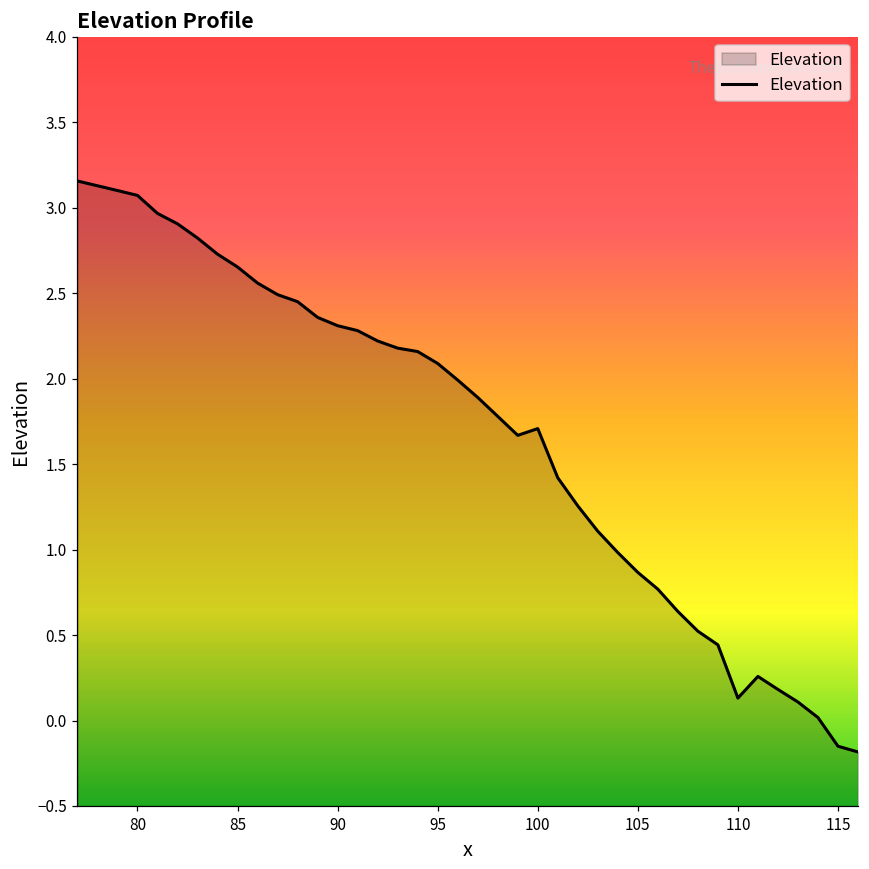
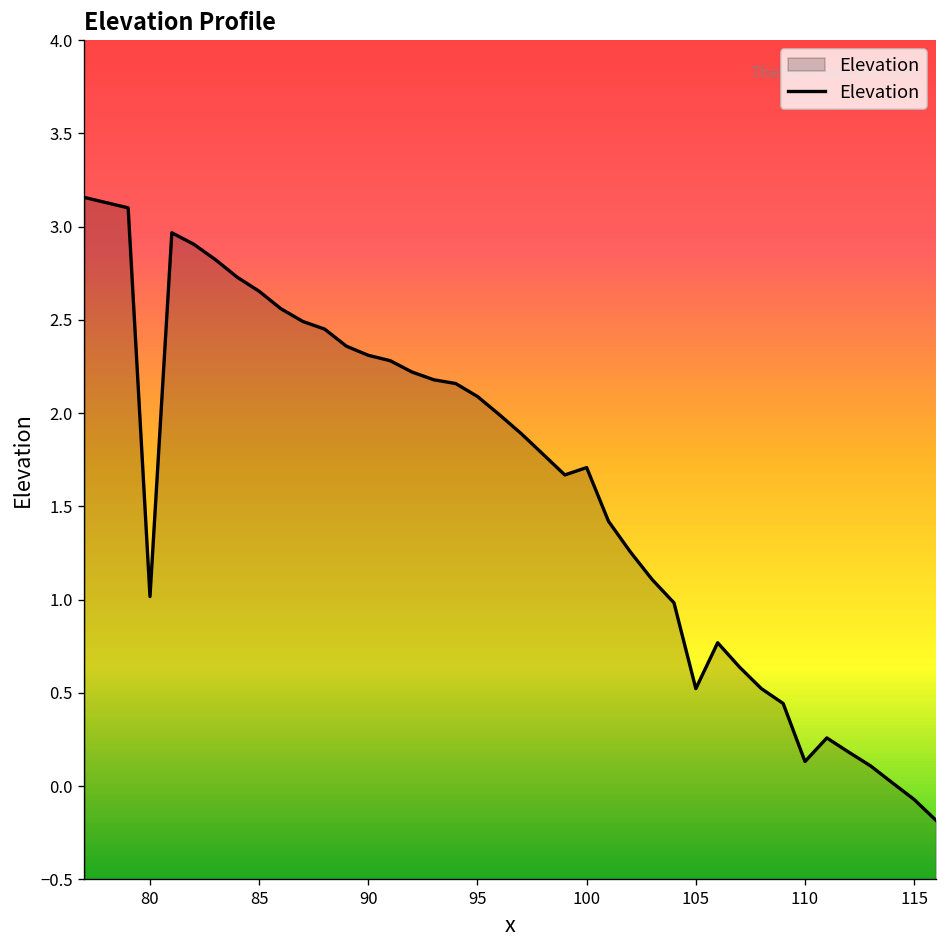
80: 3.07 -> 1.02
105: 0.87 -> 0.52
115: -0.15 -> -0.07
